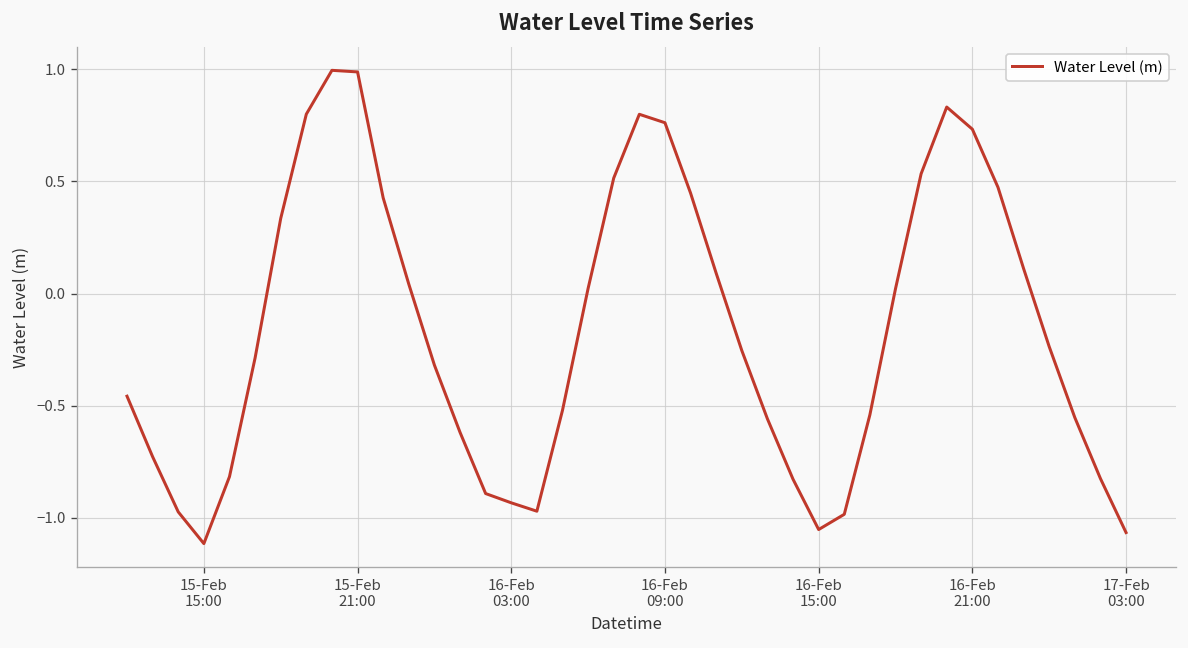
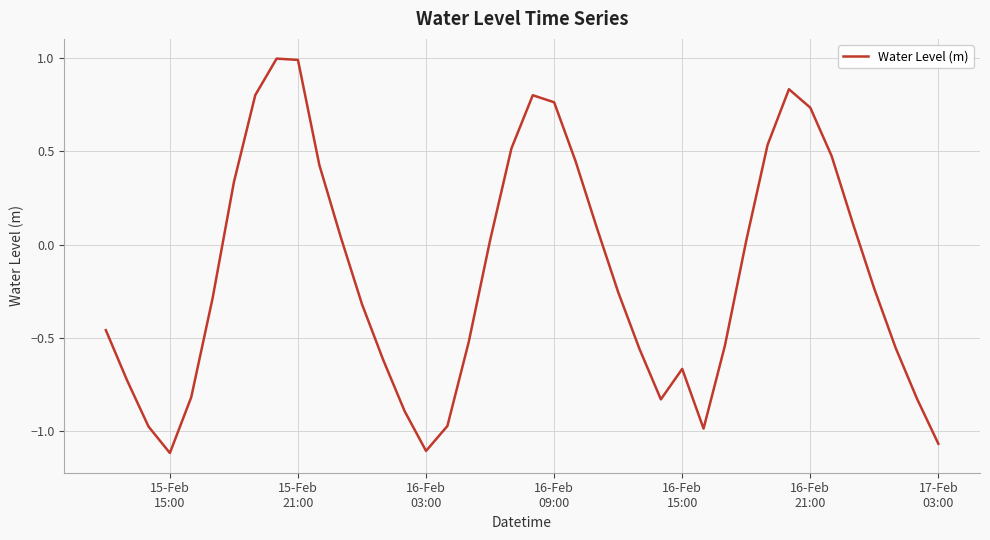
16-Feb 03:00: -0.93 -> -1.10
16-Feb 15:00: -1.05 -> -0.67
